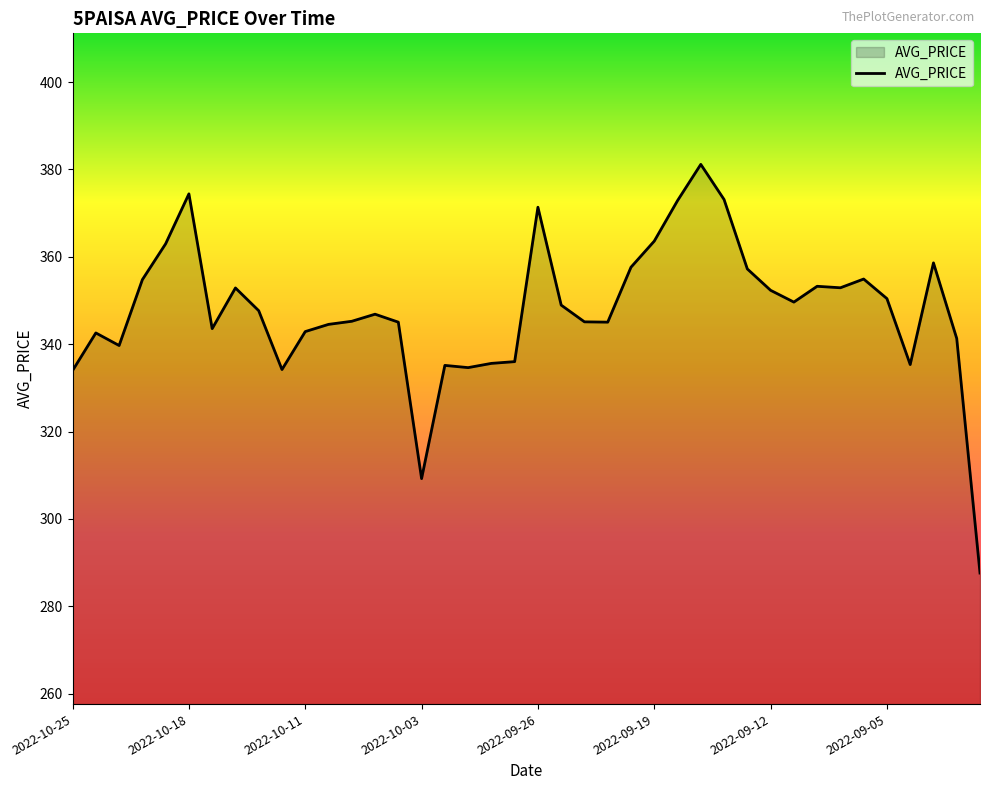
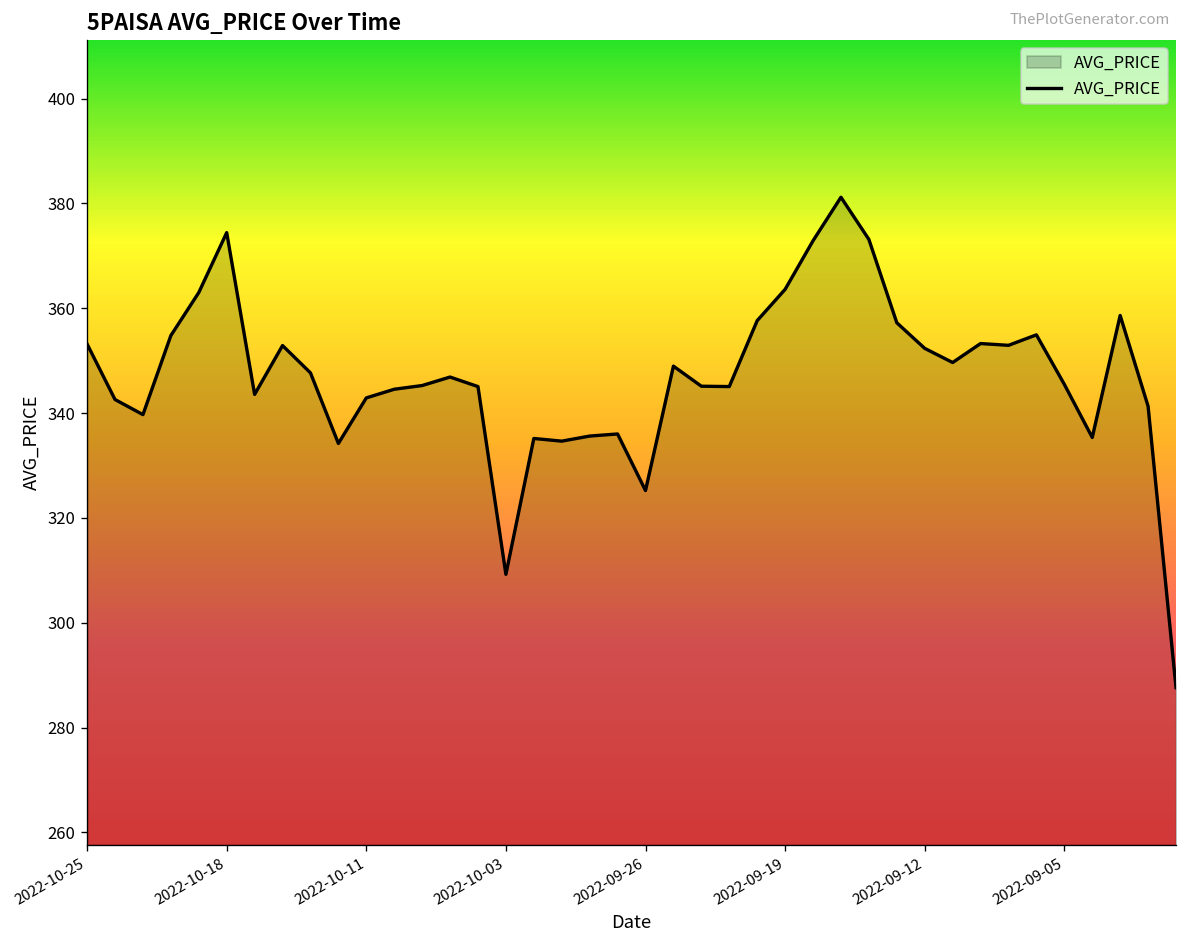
2022-10-25: 334 -> 353
2022-09-26: 371 -> 325
2022-09-05: 350 -> 345
